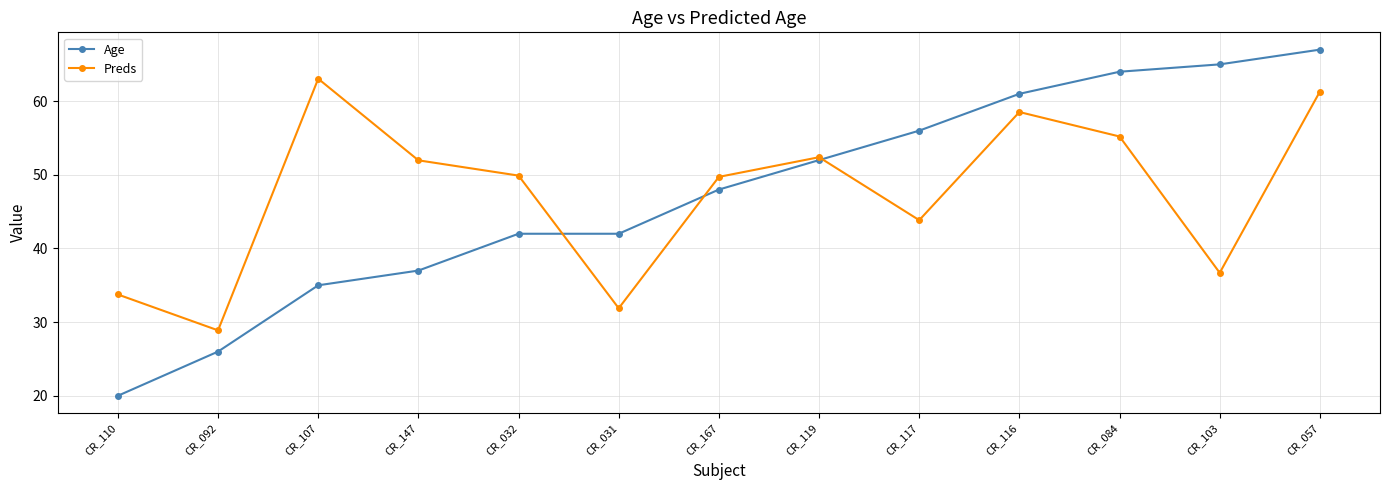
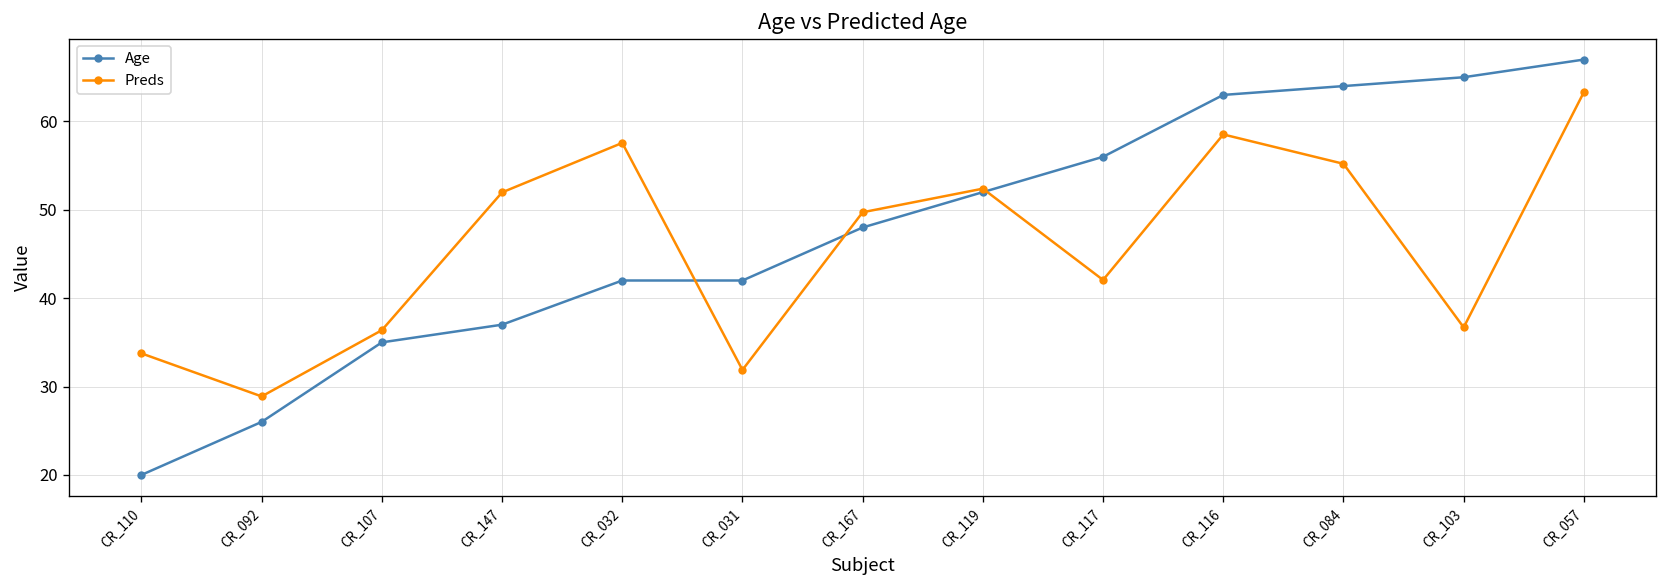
Preds, CR_107: 63 -> 36
Preds, CR_032: 50 -> 58
Preds, CR_117: 44 -> 42
Age, CR_116: 61 -> 63
Preds, CR_057: 61 -> 63
